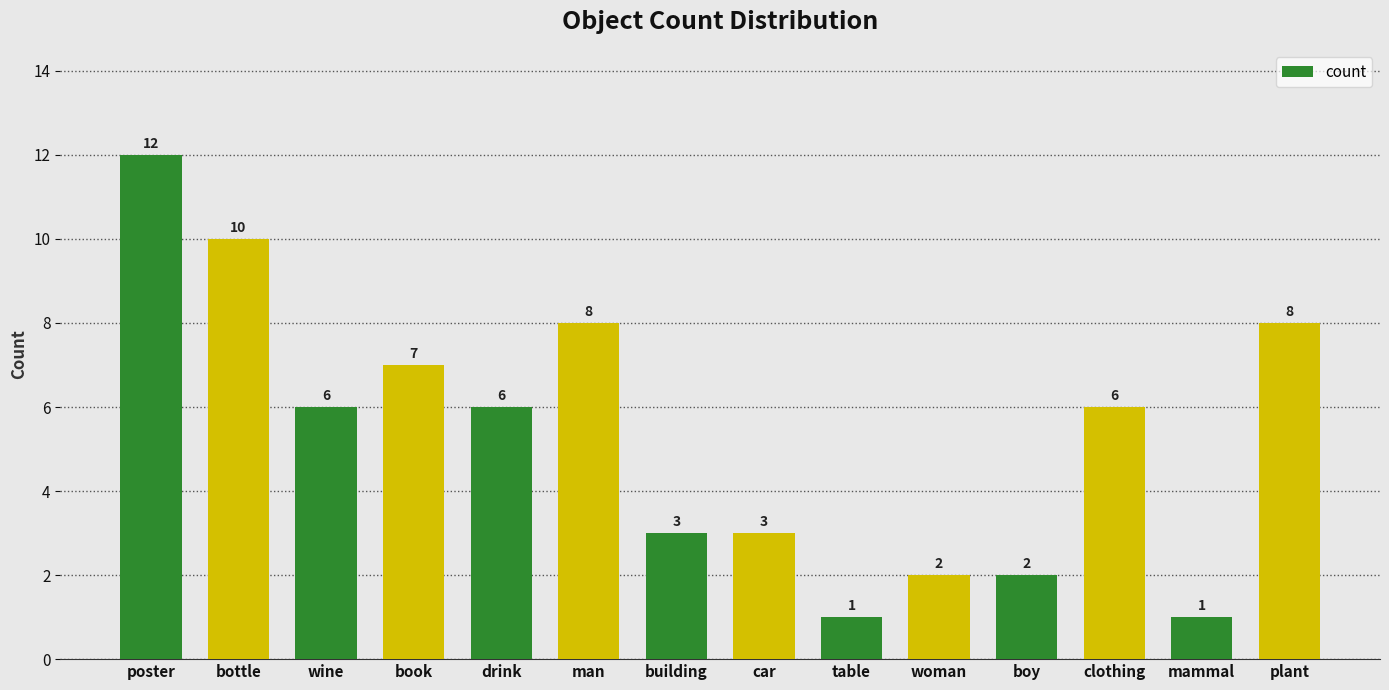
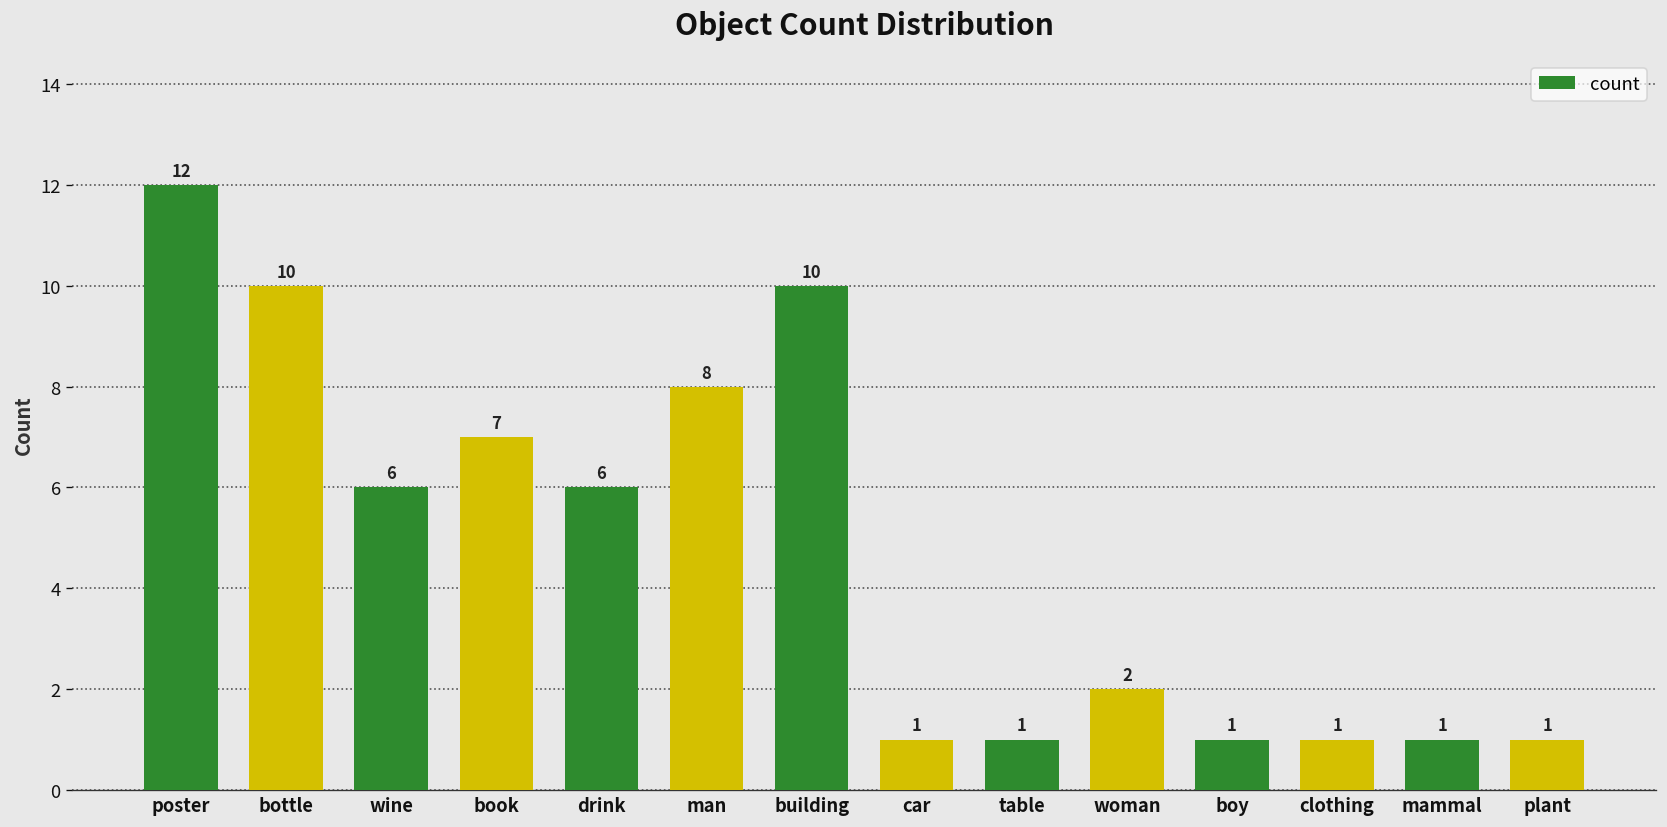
building: 3 -> 10
car: 3 -> 1
boy: 2 -> 1
clothing: 6 -> 1
plant: 8 -> 1
